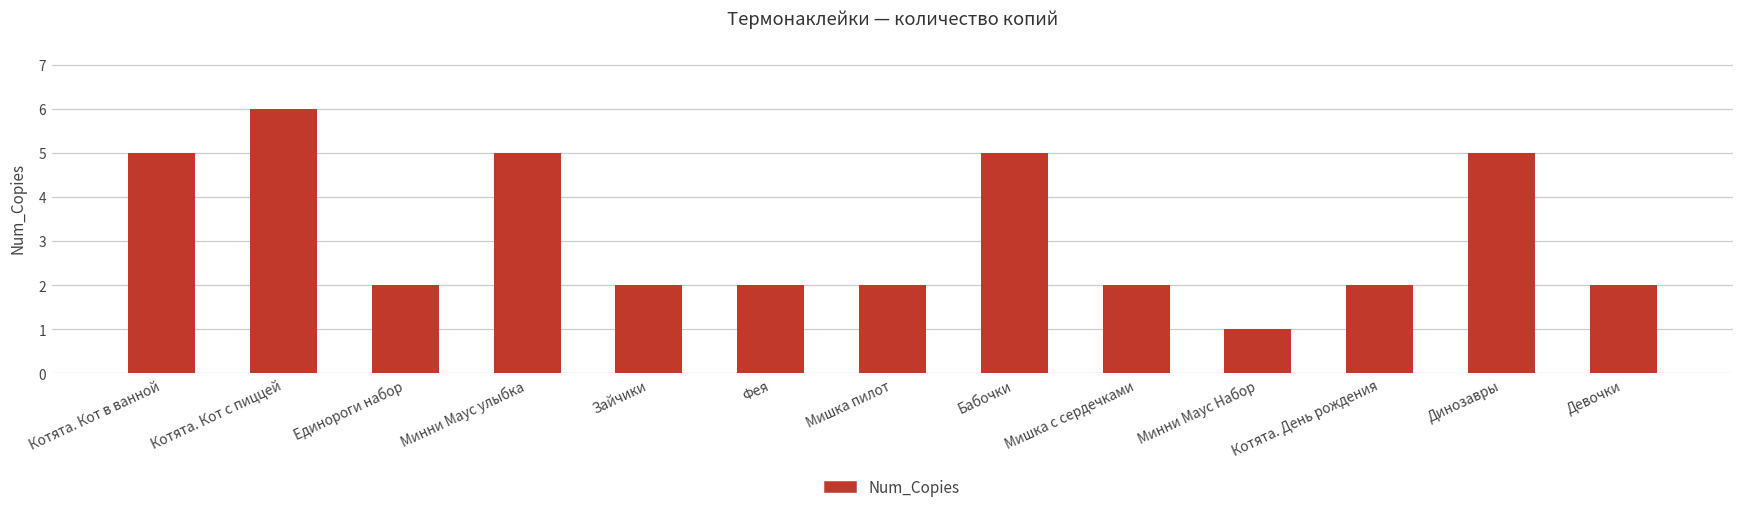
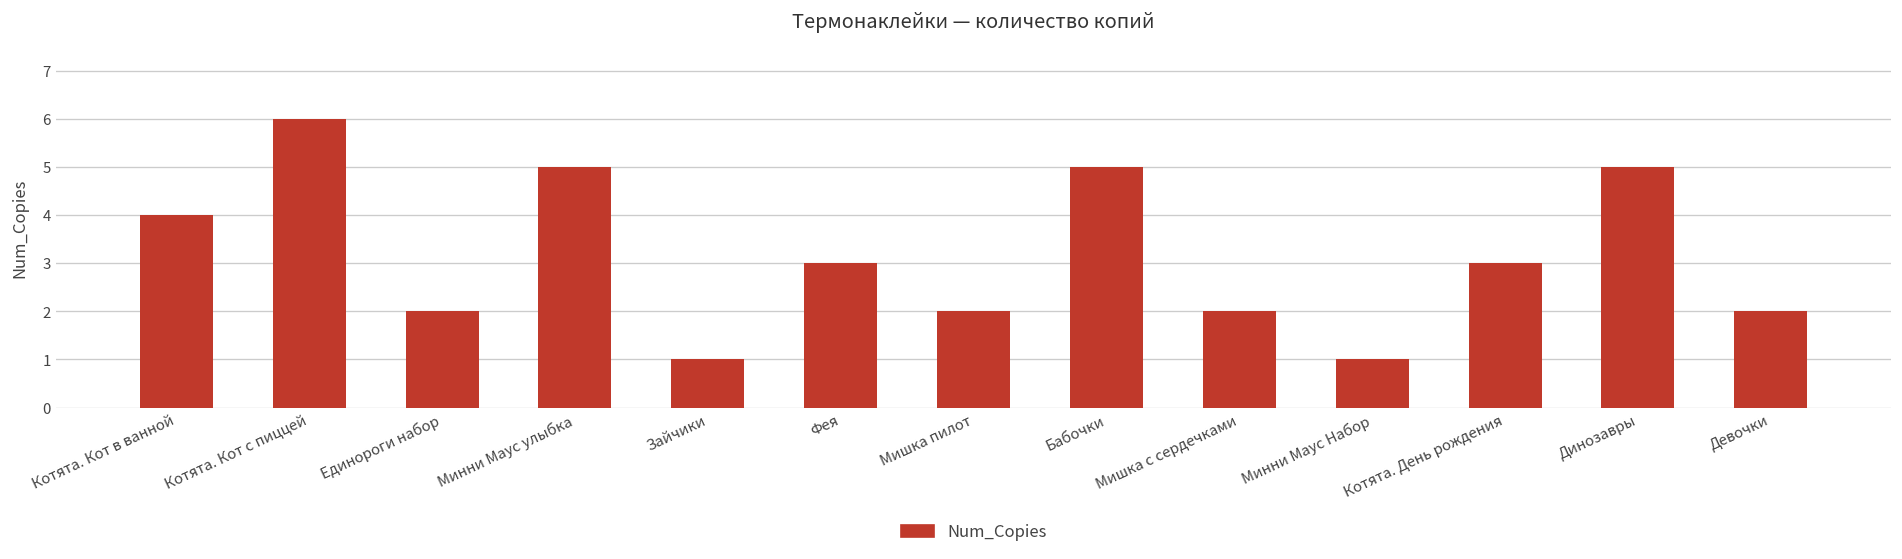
Котята. Кот в ванной: 5 -> 4
Зайчики: 2 -> 1
Фея: 2 -> 3
Котята. День рождения: 2 -> 3
